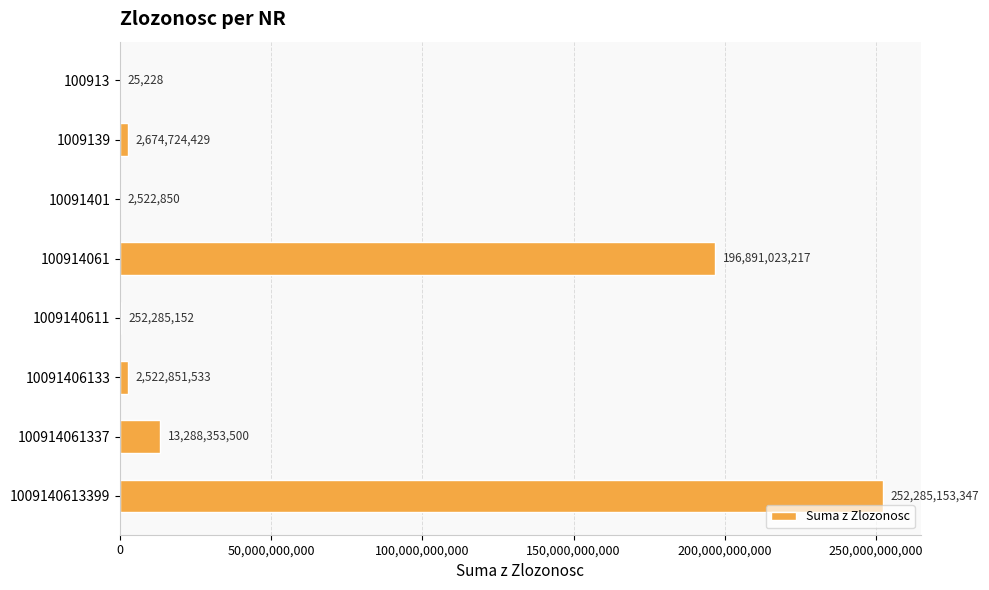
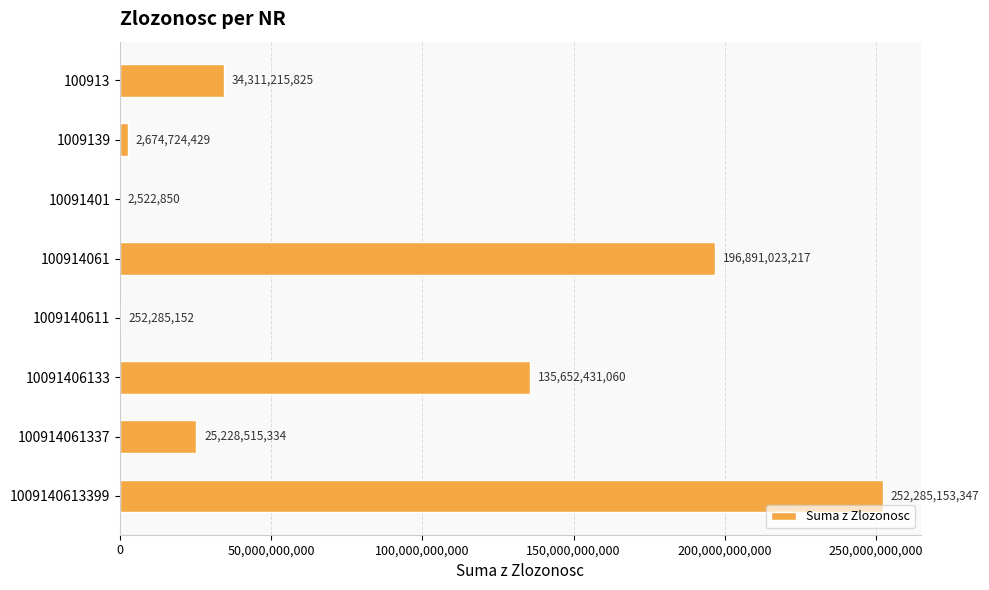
100913: 25,228 -> 34,311,215,825
10091406133: 2,522,851,533 -> 135,652,431,060
100914061337: 13,288,353,500 -> 25,228,515,334
